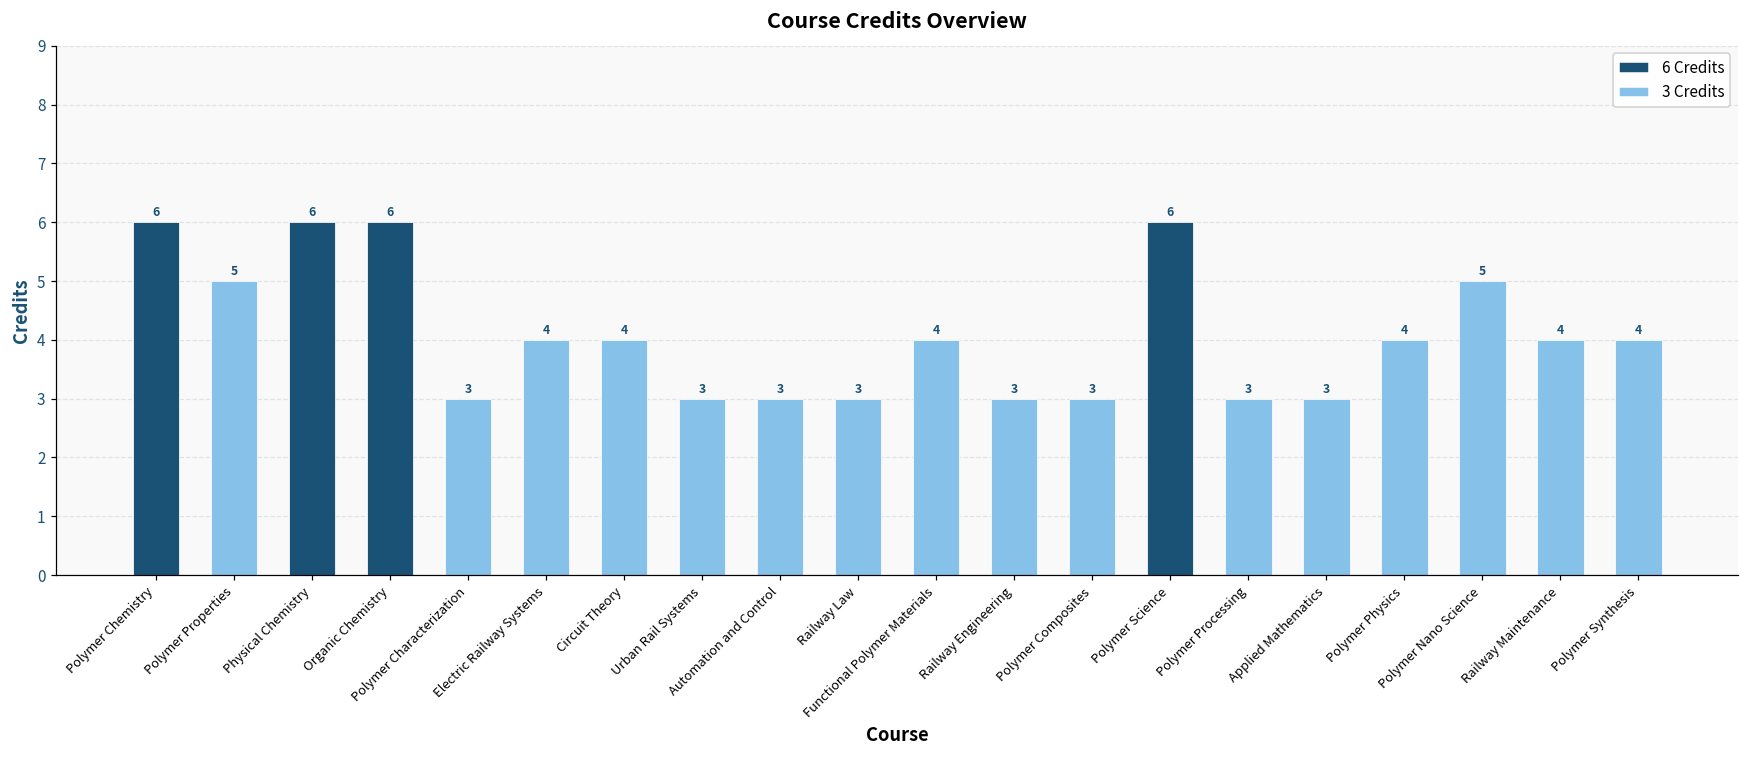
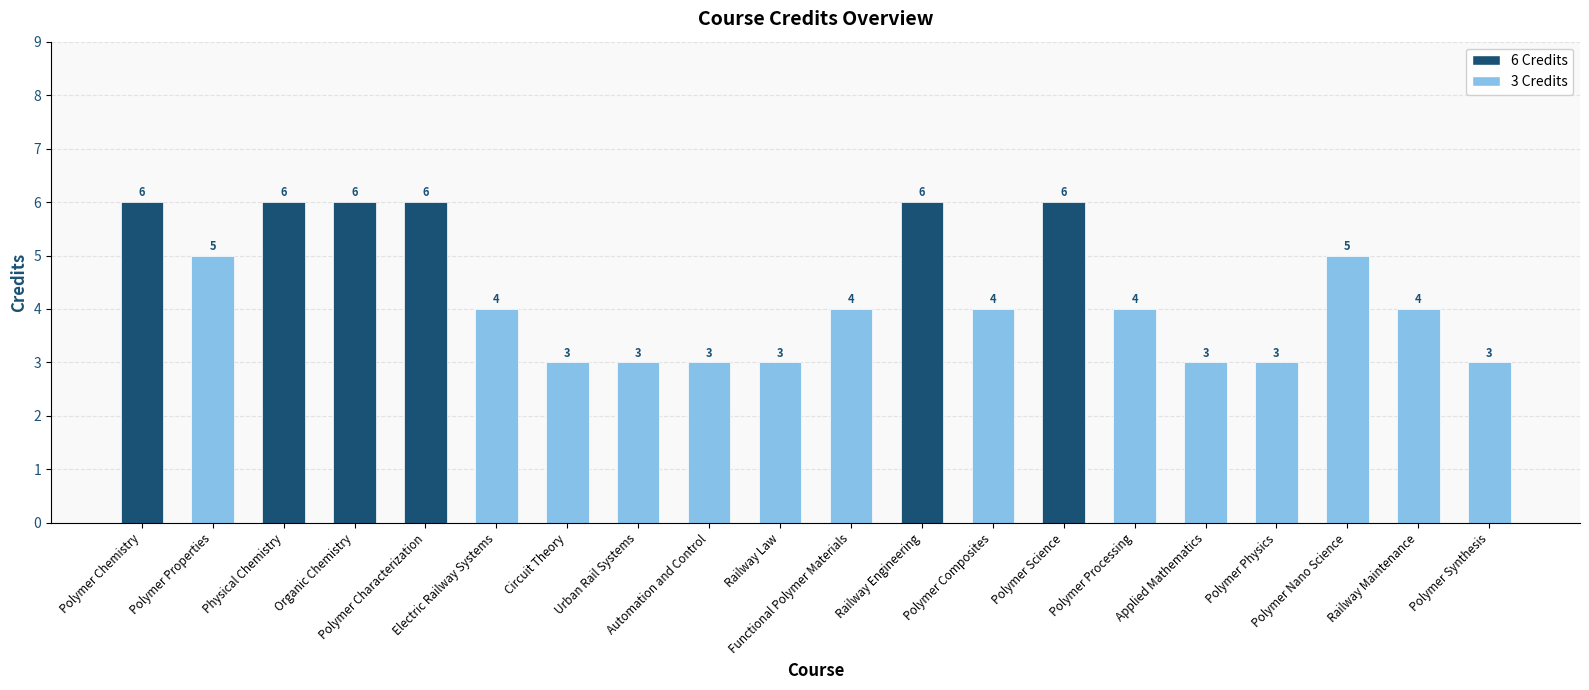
Polymer Characterization: 3 -> 6
Circuit Theory: 4 -> 3
Railway Engineering: 3 -> 6
Polymer Composites: 3 -> 4
Polymer Processing: 3 -> 4
Polymer Physics: 4 -> 3
Polymer Synthesis: 4 -> 3
